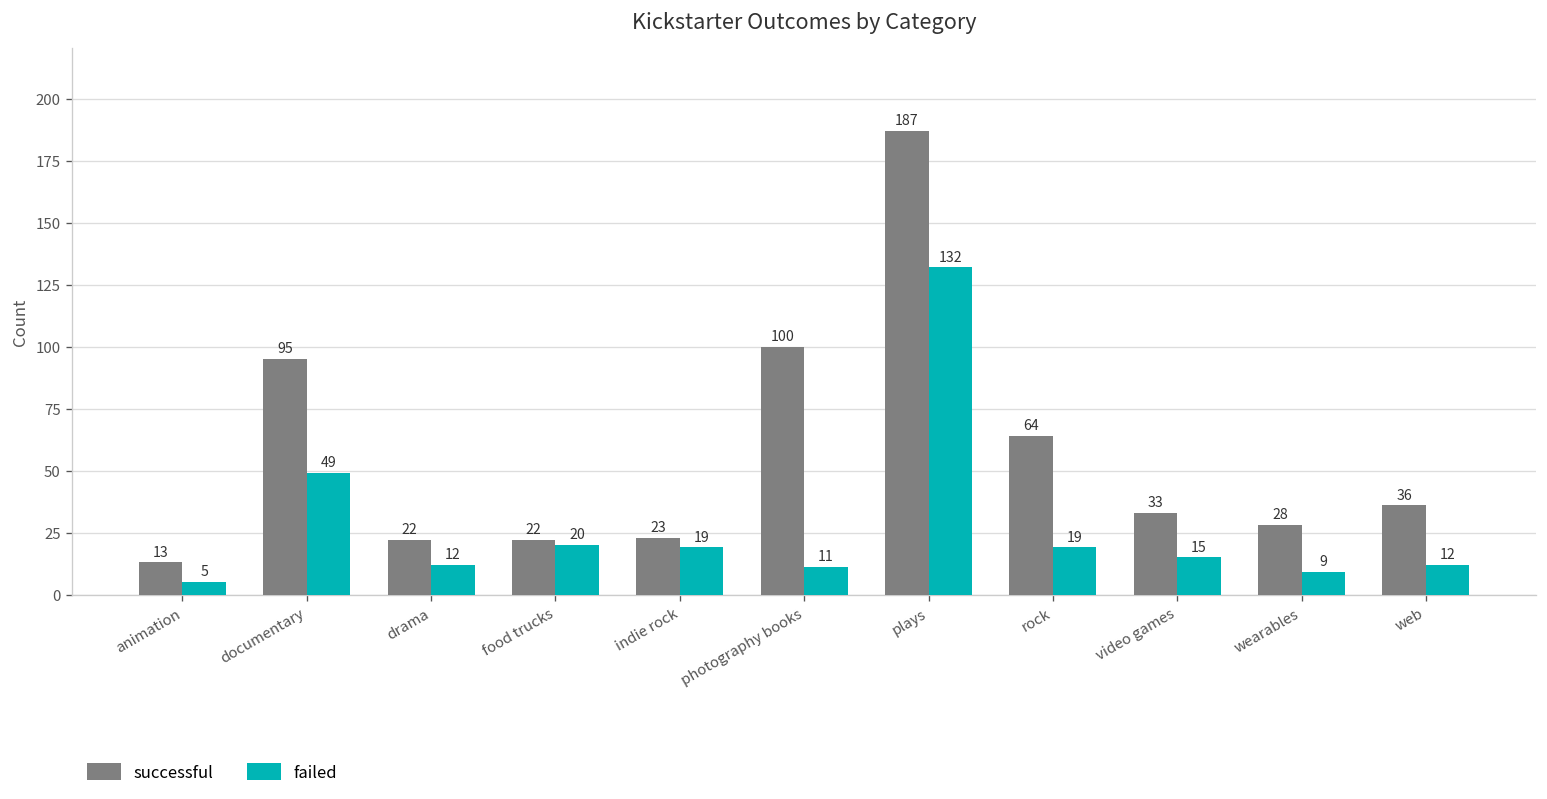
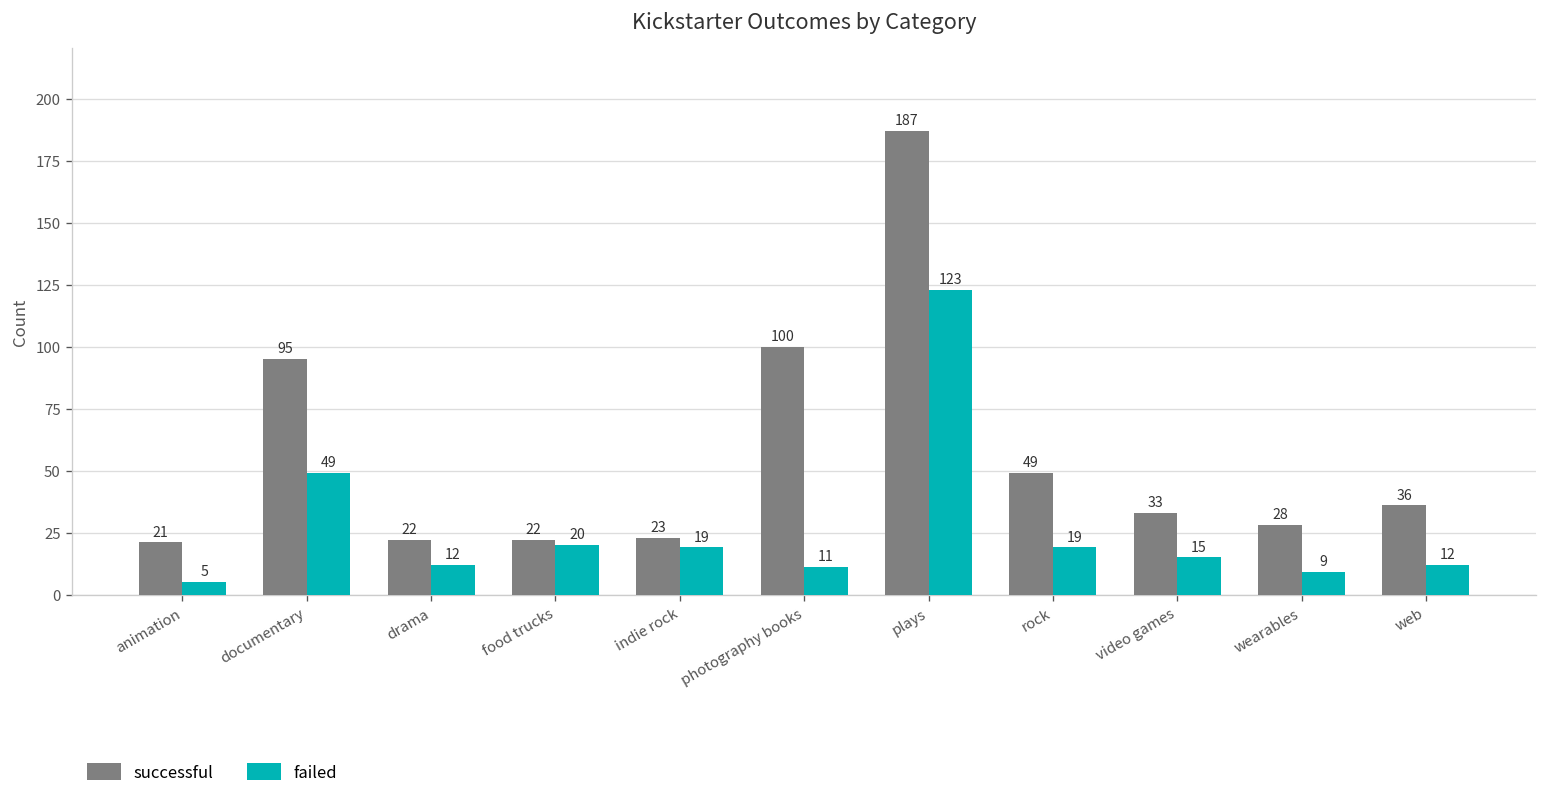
successful, animation: 13 -> 21
failed, plays: 132 -> 123
successful, rock: 64 -> 49
